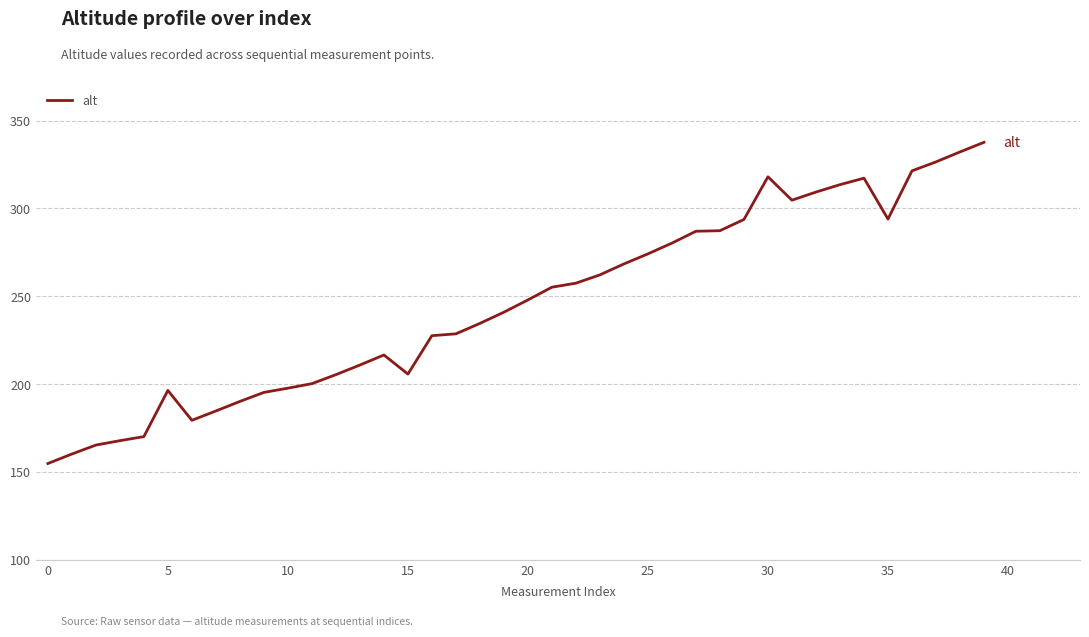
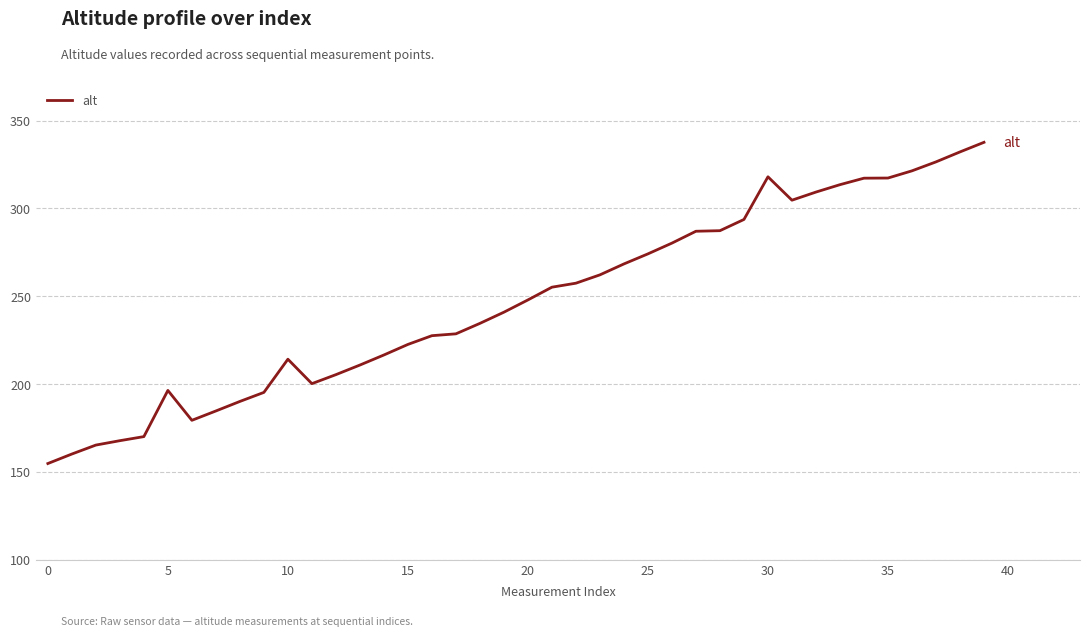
10: 198 -> 214
15: 206 -> 223
35: 294 -> 317
